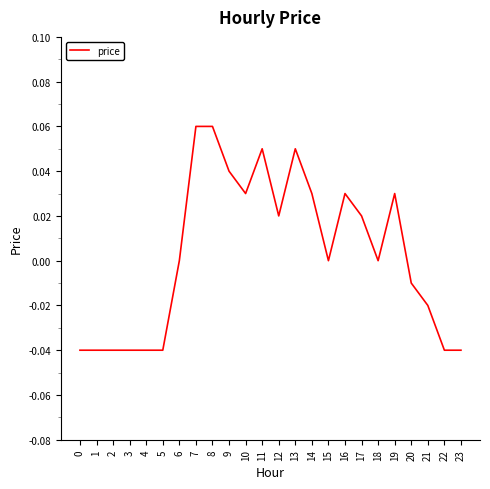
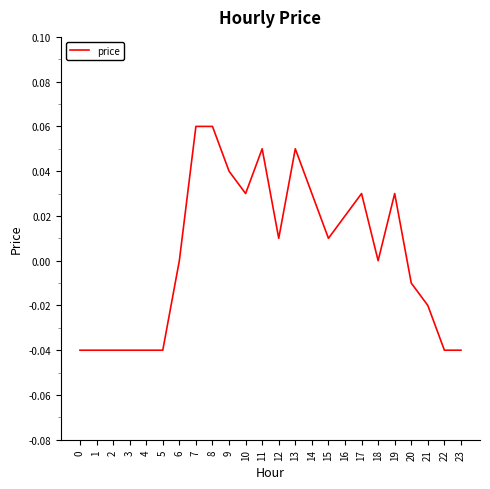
12: 0.02 -> 0.01
15: 0.00 -> 0.01
16: 0.03 -> 0.02
17: 0.02 -> 0.03
